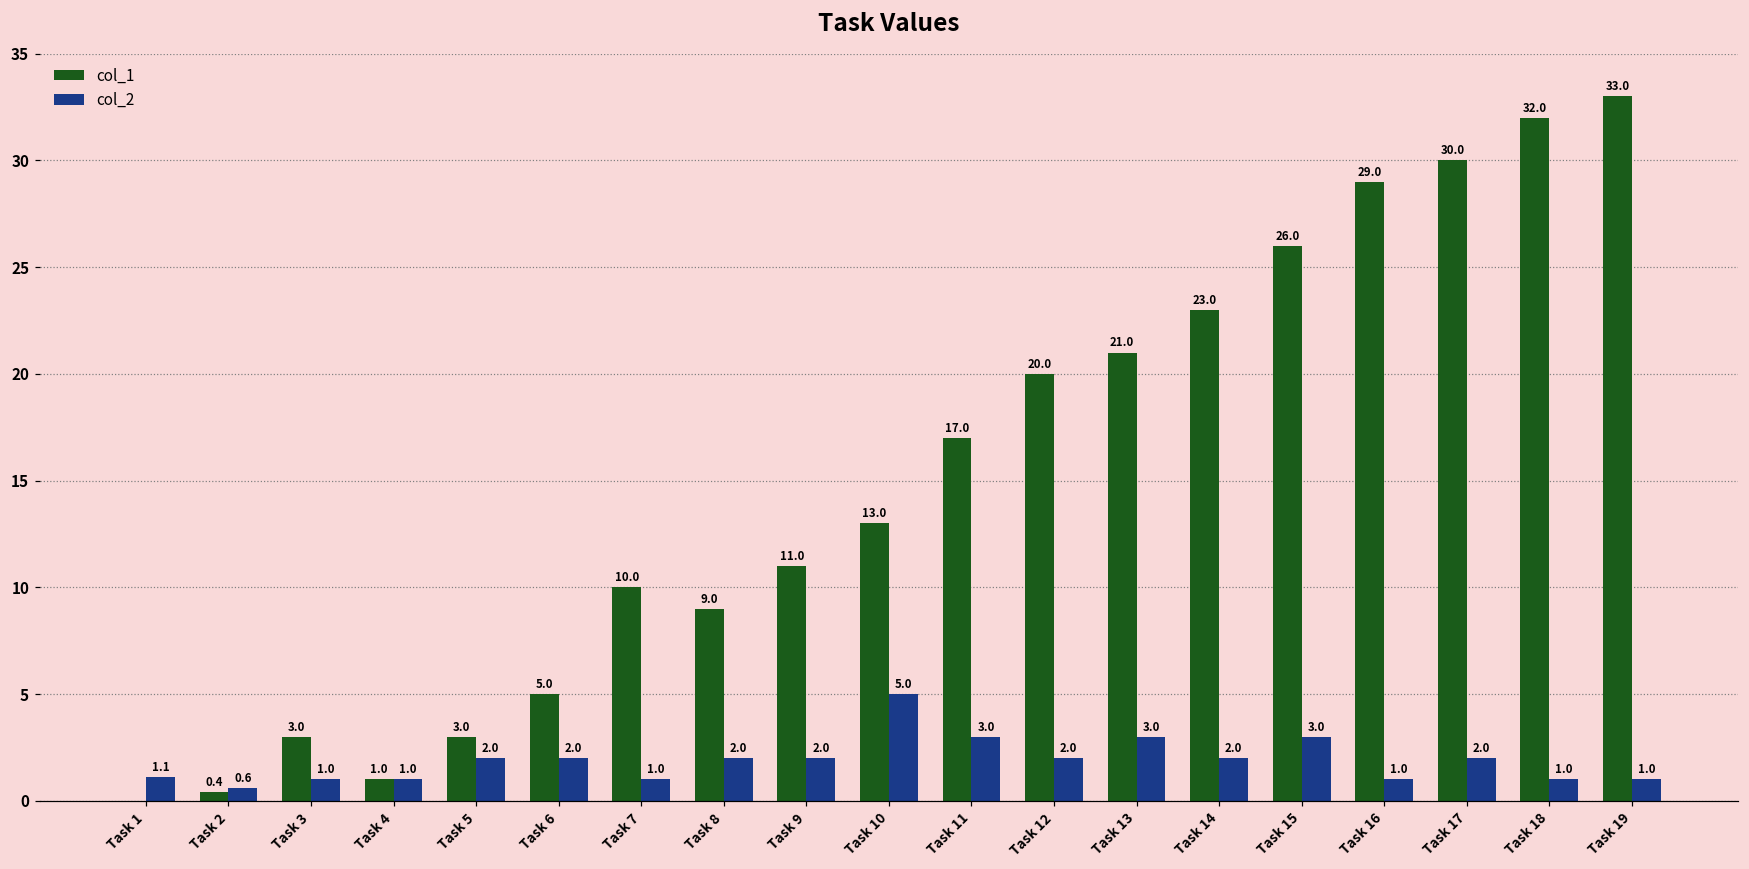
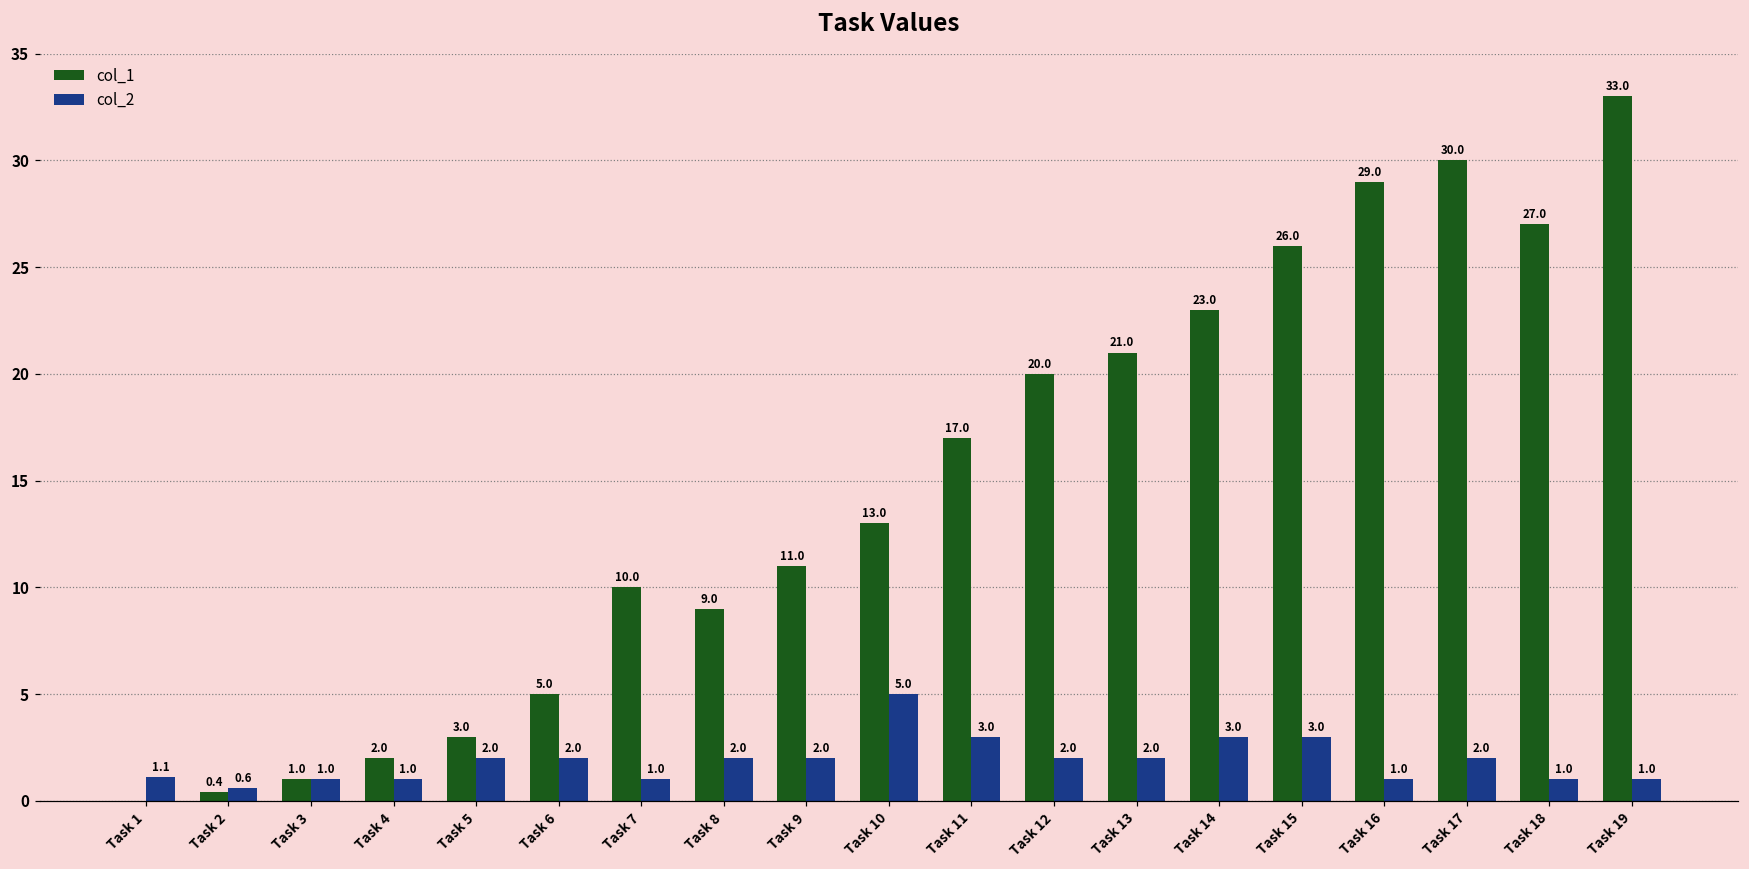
col_1, Task 3: 3.0 -> 1.0
col_1, Task 4: 1.0 -> 2.0
col_2, Task 13: 3.0 -> 2.0
col_2, Task 14: 2.0 -> 3.0
col_1, Task 18: 32.0 -> 27.0
